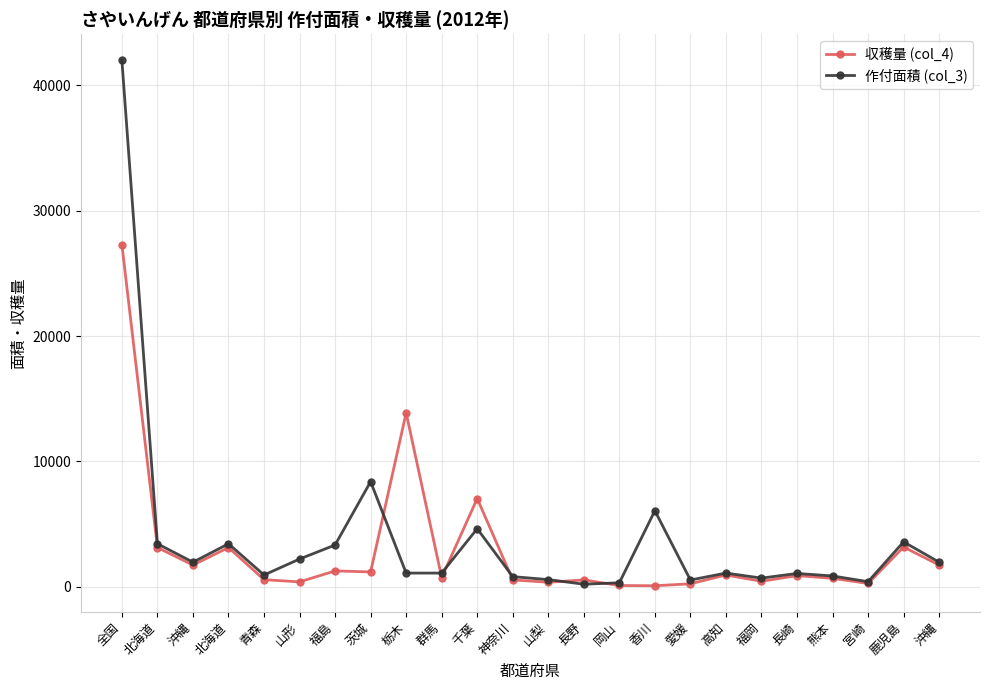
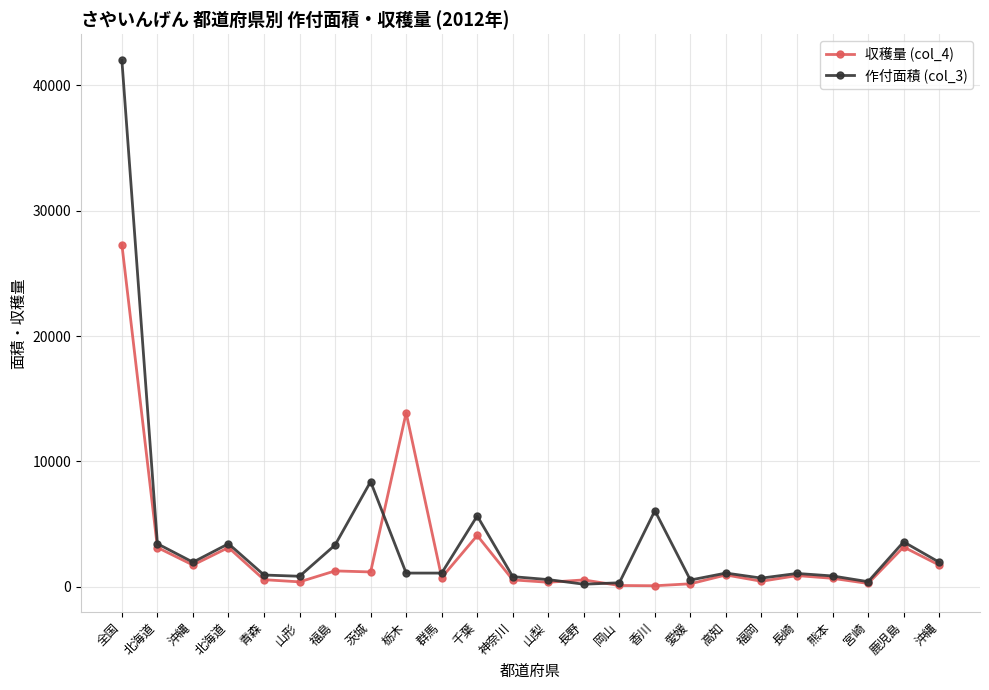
作付面積 (col_3), 山形: 2200 -> 800
収穫量 (col_4), 千葉: 7000 -> 4100
作付面積 (col_3), 千葉: 4600 -> 5700
